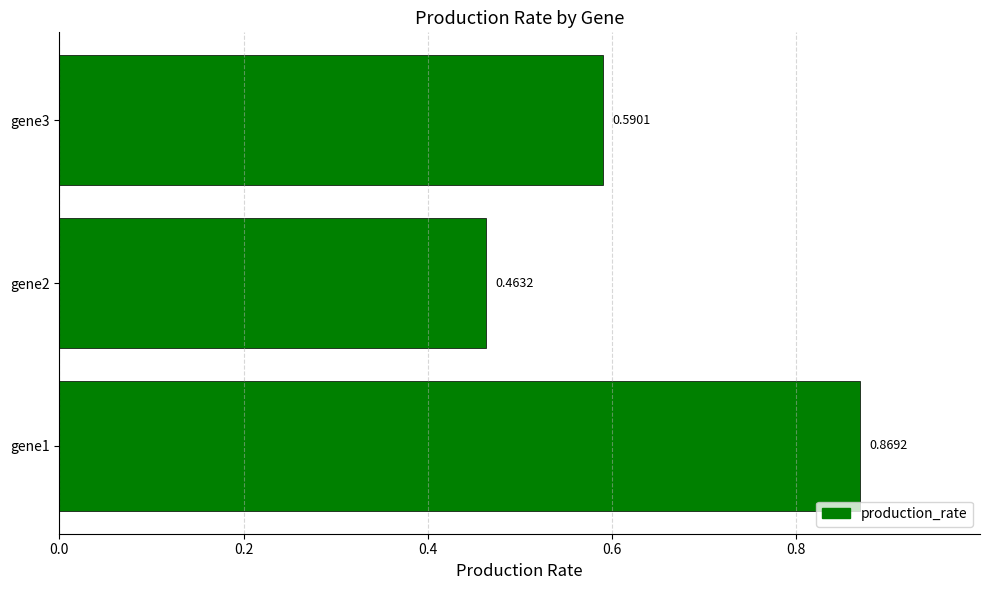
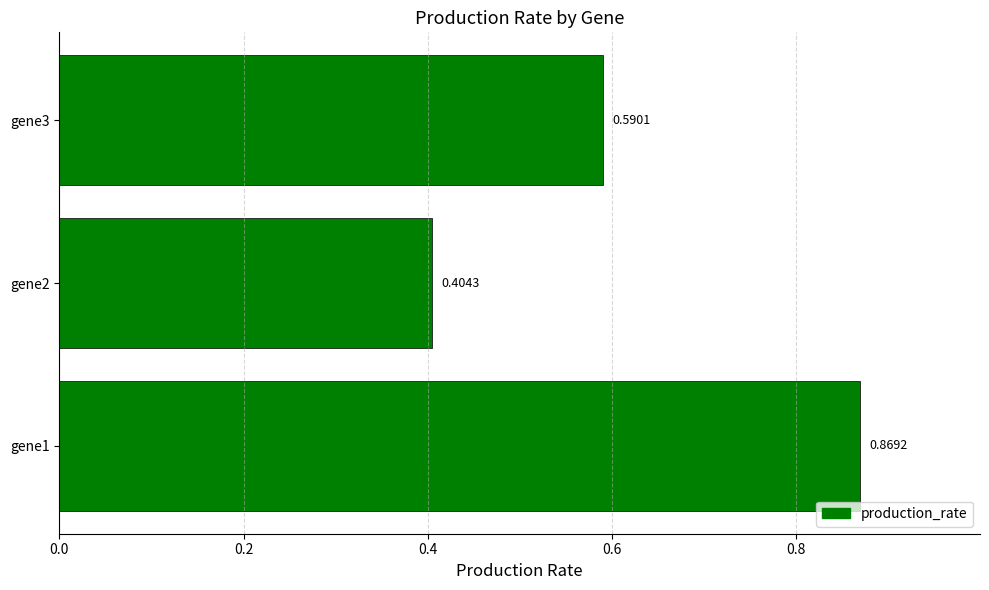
gene2: 0.4632 -> 0.4043
